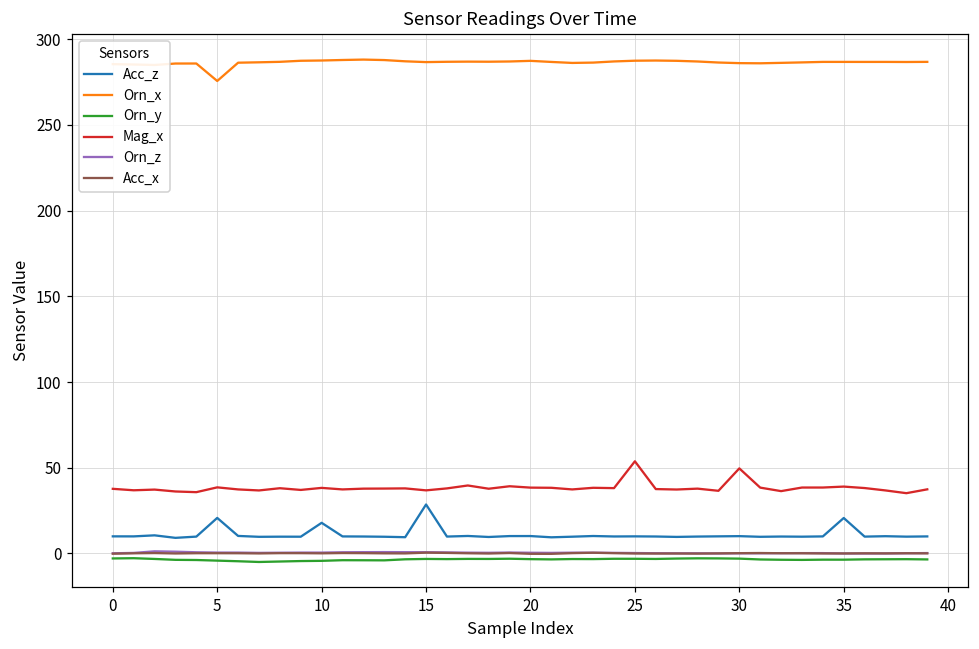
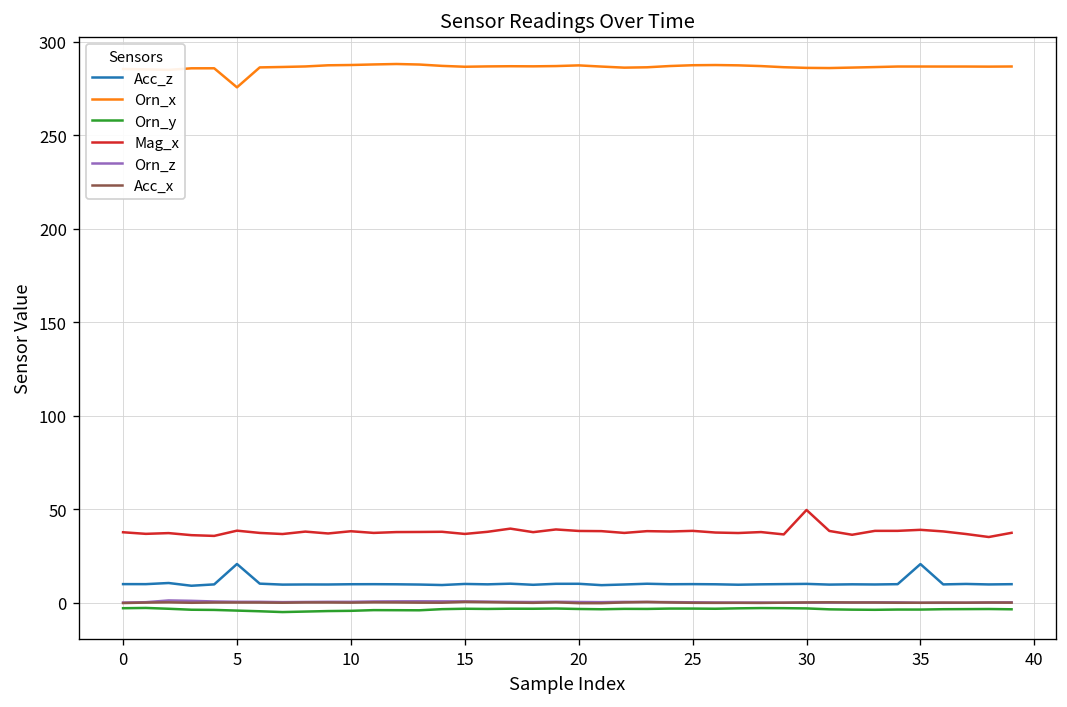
Acc_z, 10: 18 -> 10
Acc_z, 15: 29 -> 10
Mag_x, 25: 54 -> 38
